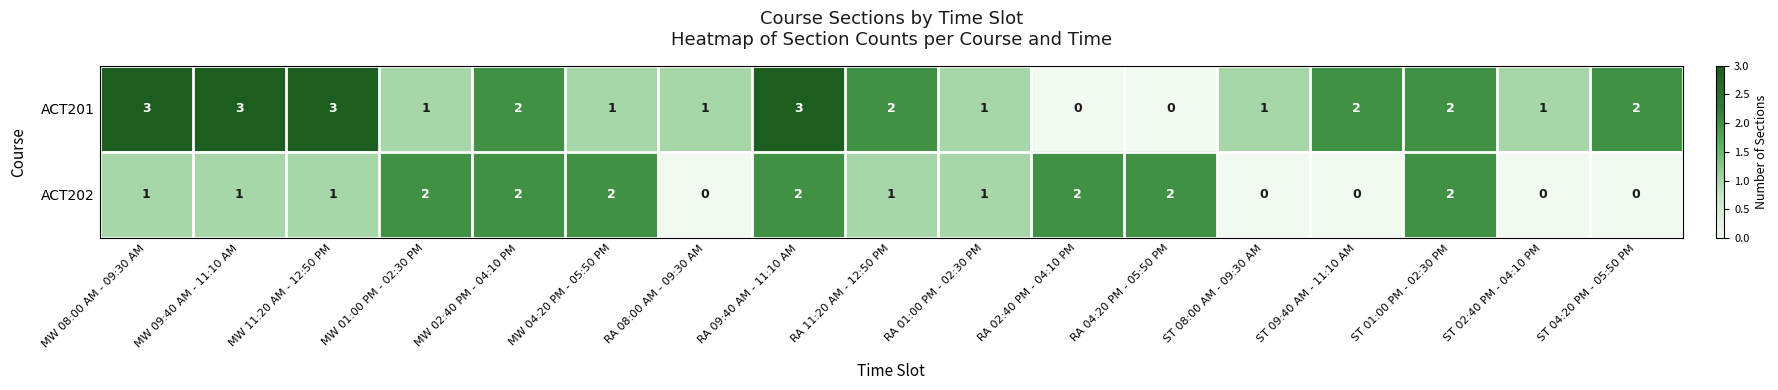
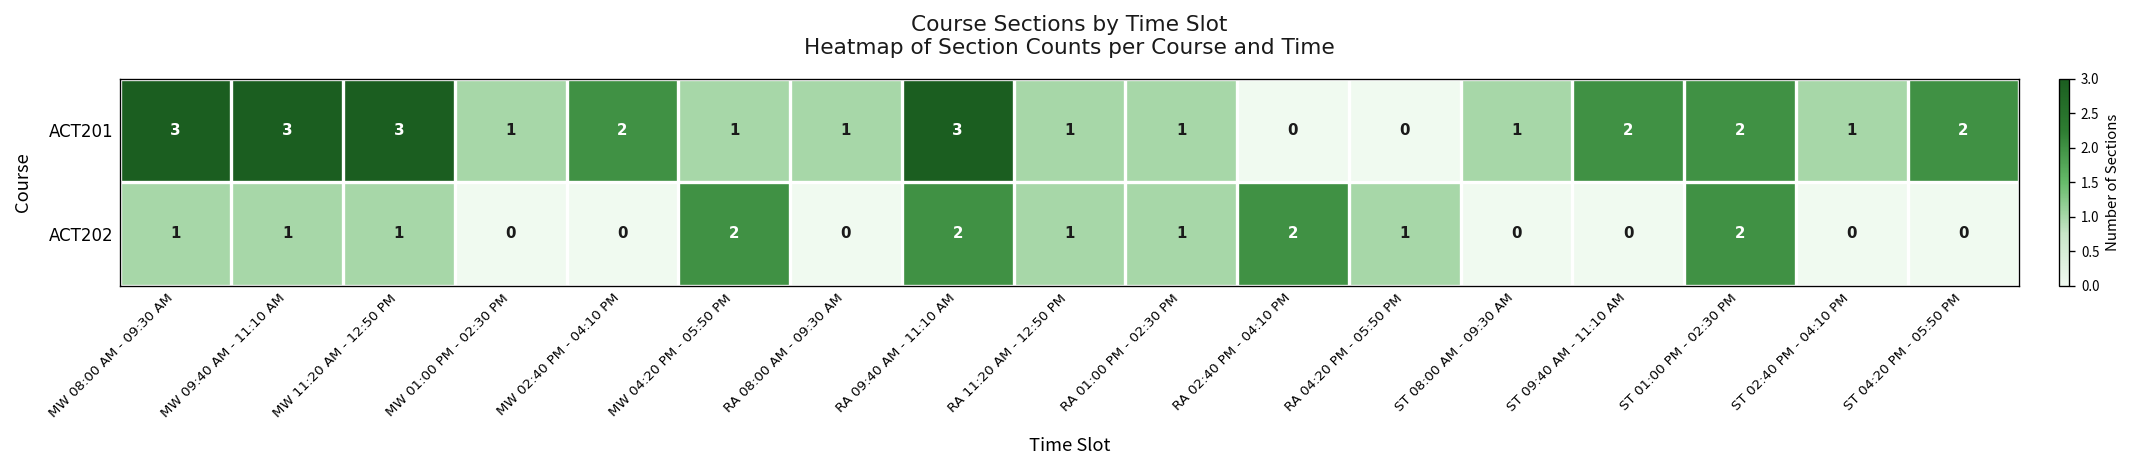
ACT201, RA 11:20 AM - 12:50 PM: 2 -> 1
ACT202, MW 01:00 PM - 02:30 PM: 2 -> 0
ACT202, MW 02:40 PM - 04:10 PM: 2 -> 0
ACT202, RA 04:20 PM - 05:50 PM: 2 -> 1
